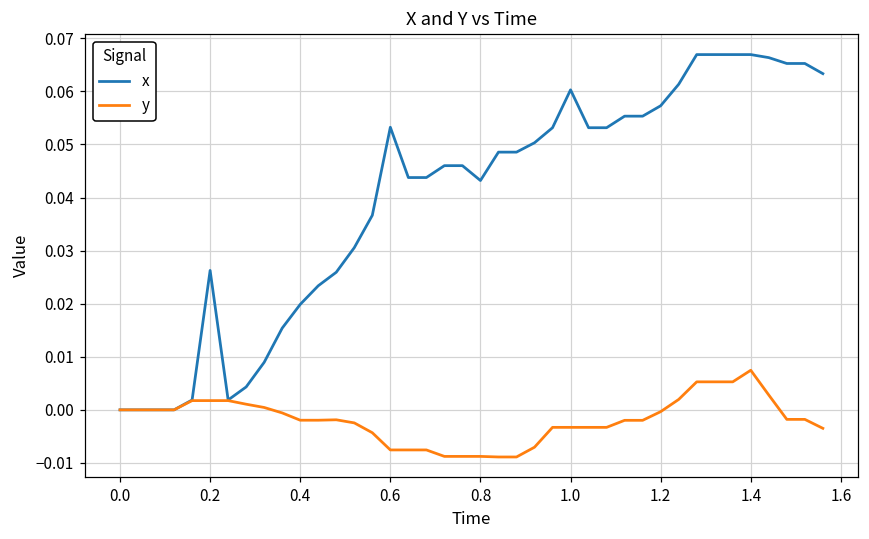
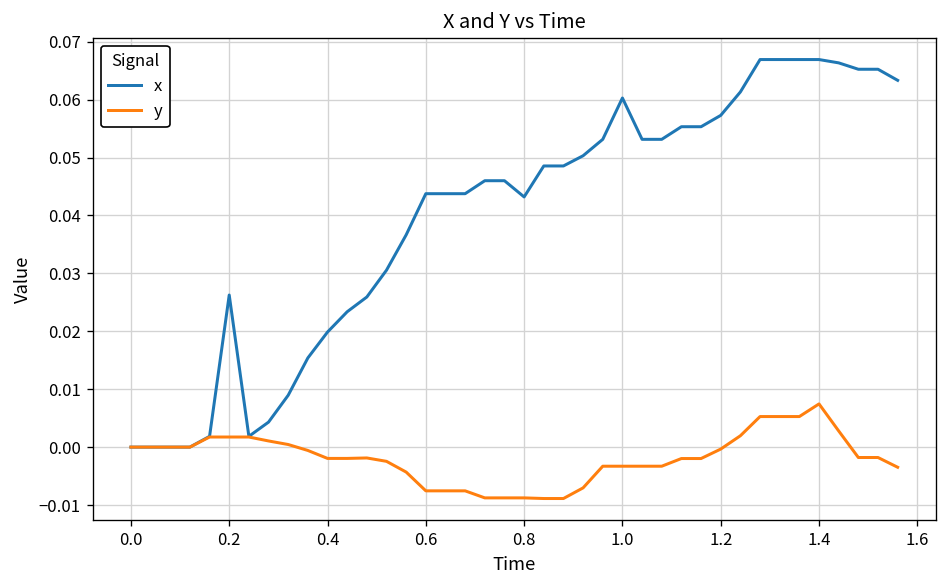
x, 0.6: 0.053 -> 0.044
